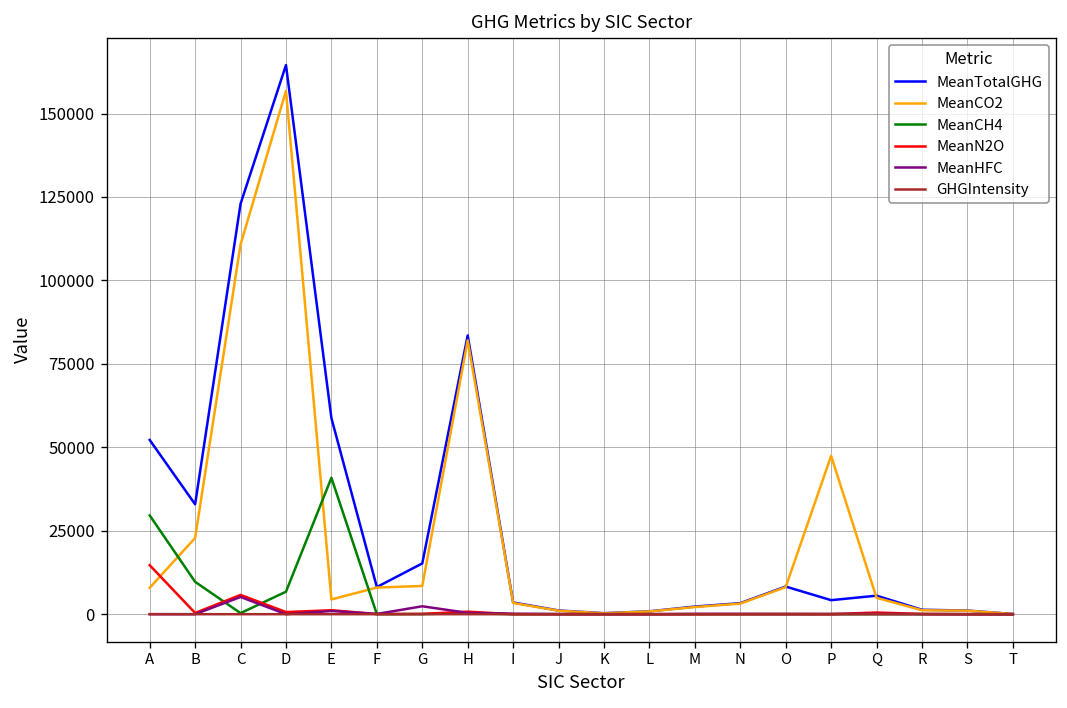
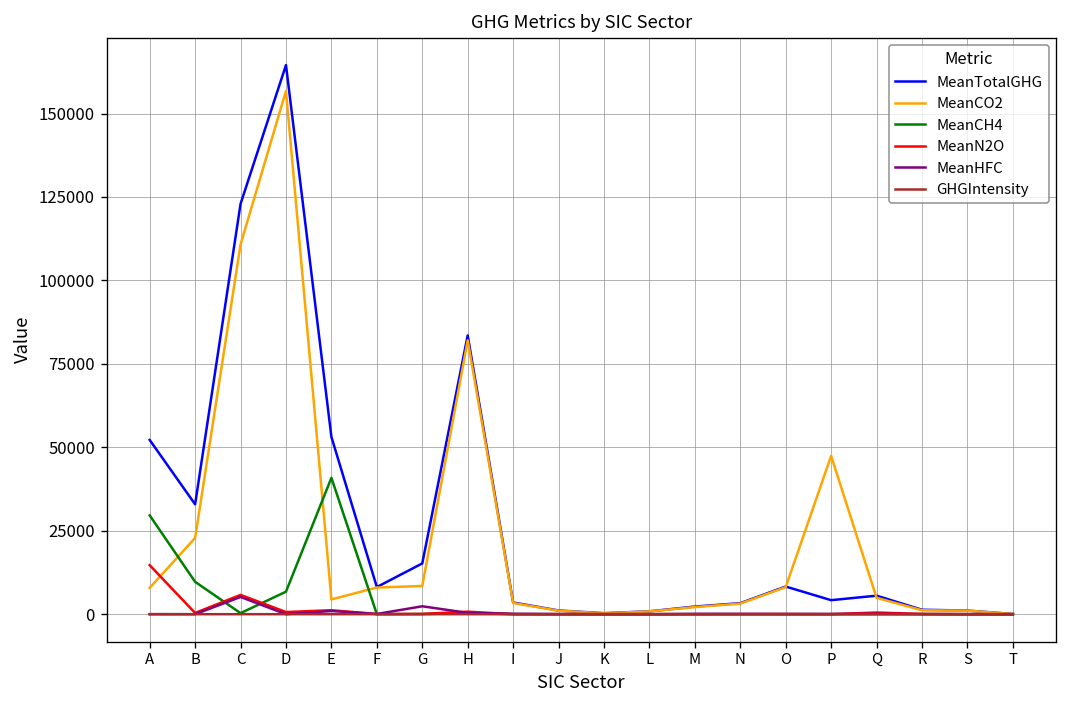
MeanTotalGHG, E: 59000 -> 53000
